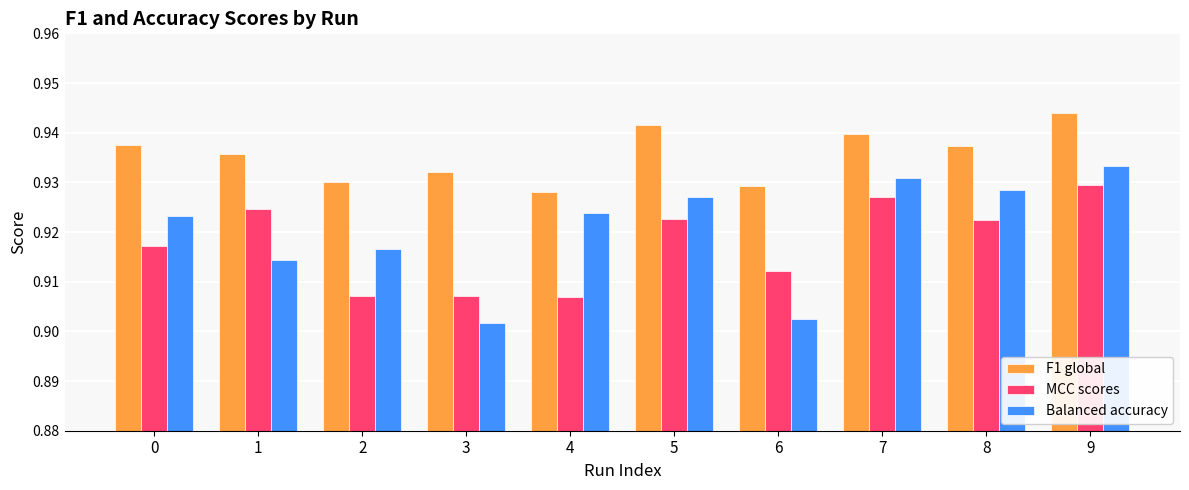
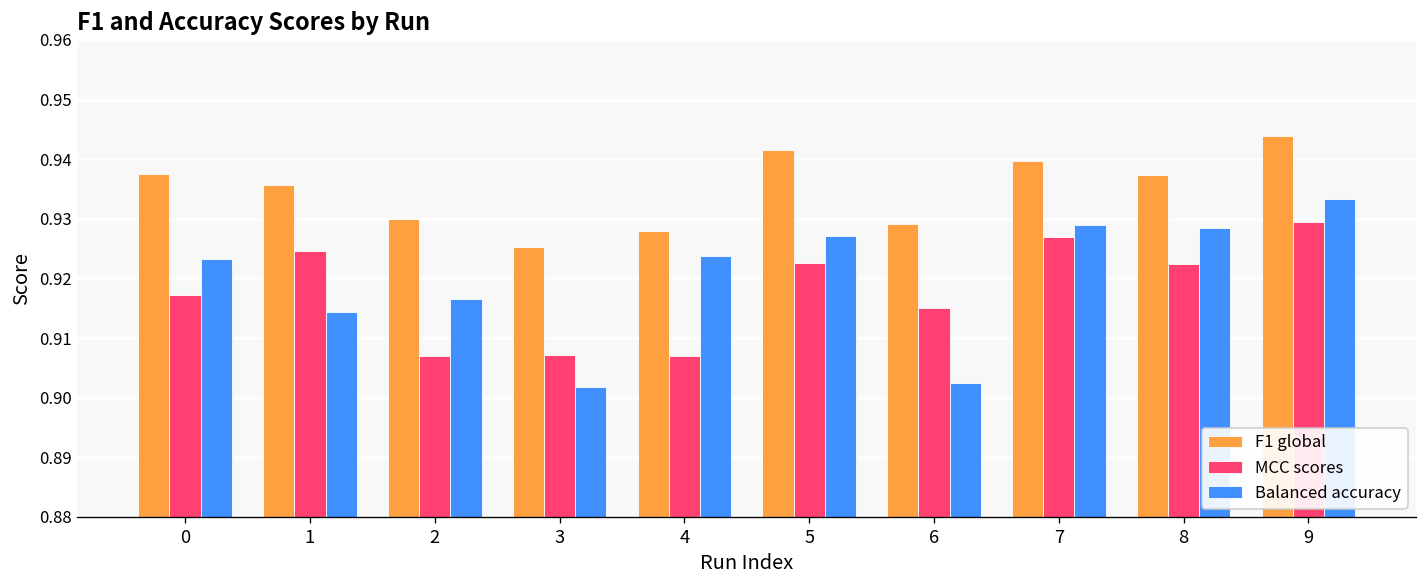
F1 global, 3: 0.932 -> 0.925
MCC scores, 6: 0.912 -> 0.915
Balanced accuracy, 7: 0.931 -> 0.929
